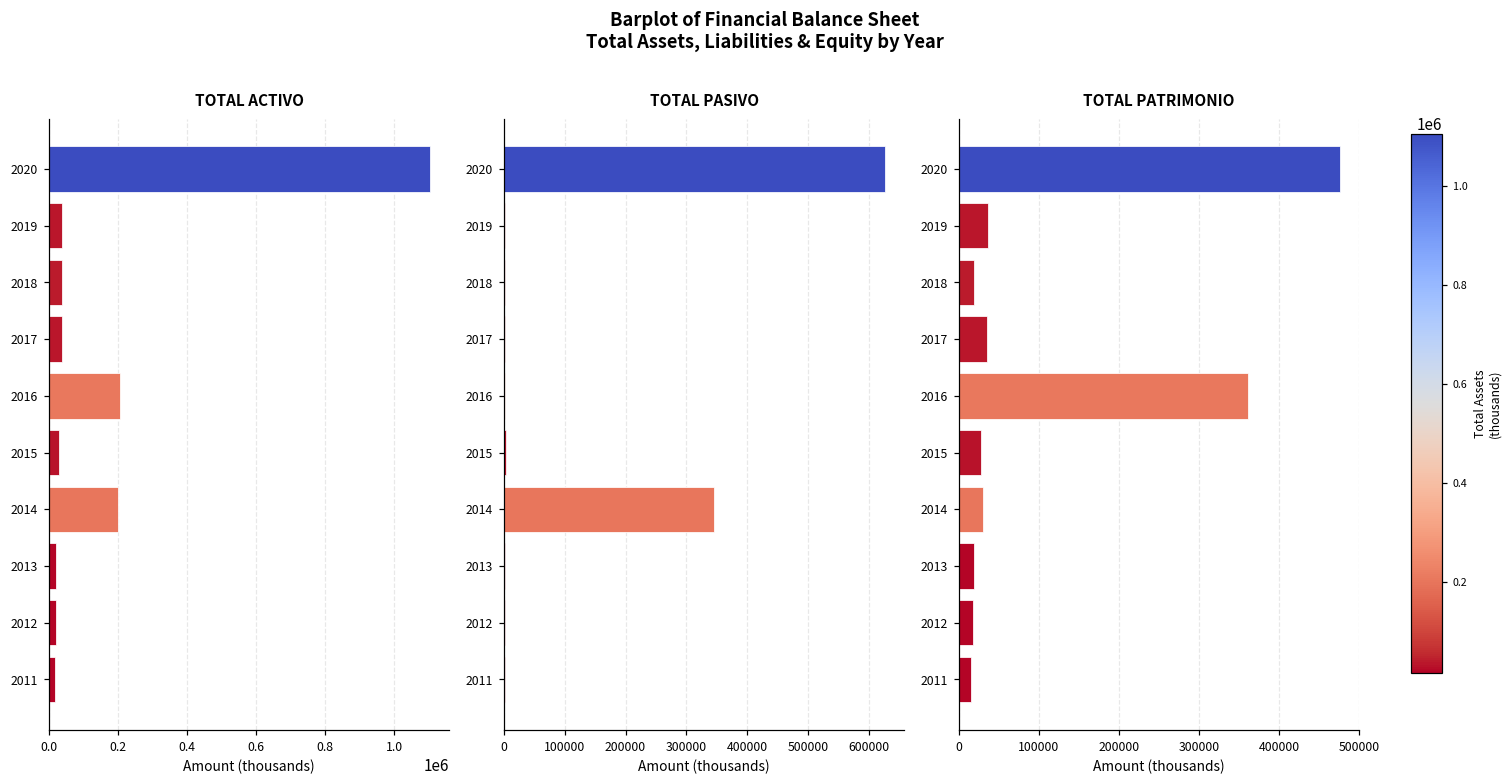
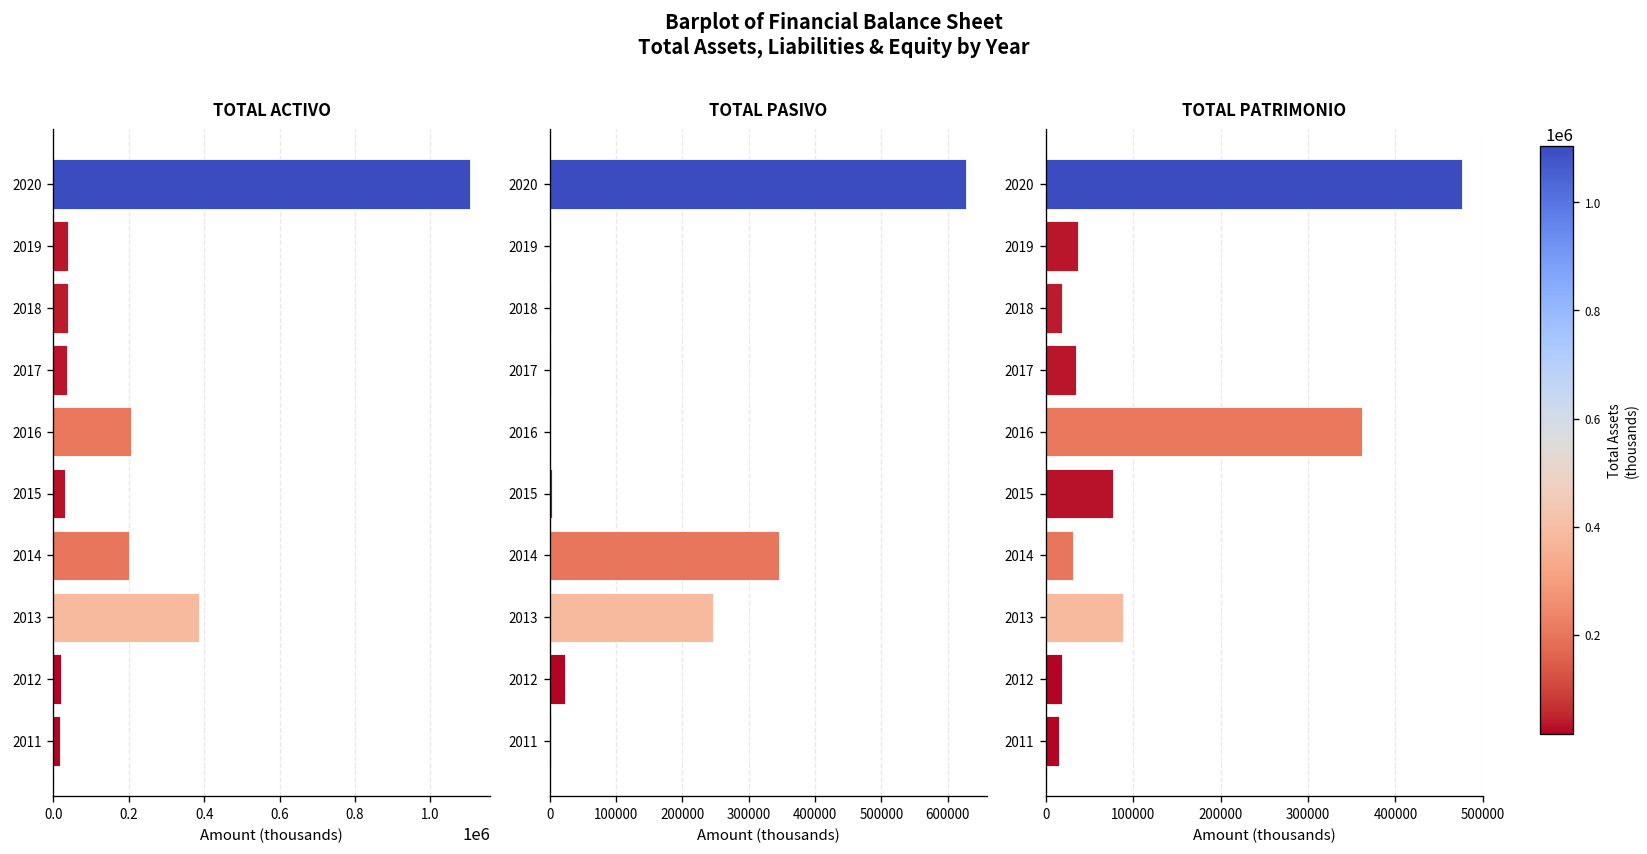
TOTAL ACTIVO, 2013: 20000 -> 390000
TOTAL PASIVO, 2013: 0 -> 250000
TOTAL PASIVO, 2012: 0 -> 20000
TOTAL PATRIMONIO, 2015: 30000 -> 80000
TOTAL PATRIMONIO, 2013: 20000 -> 90000
